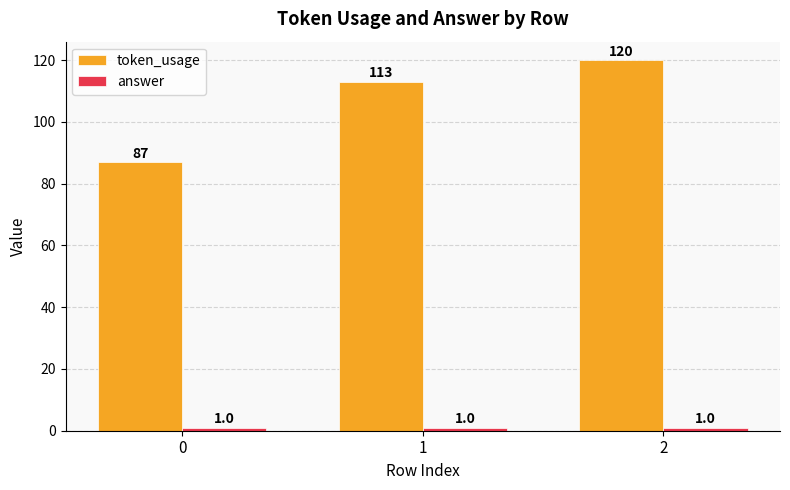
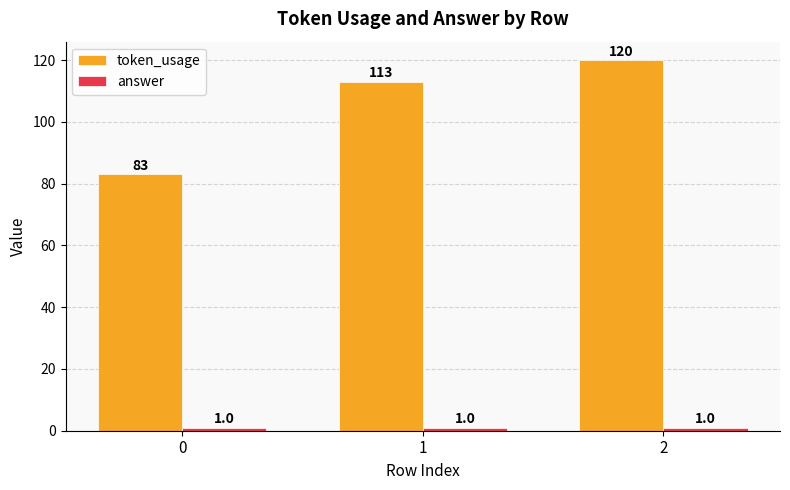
token_usage, 0: 87 -> 83
